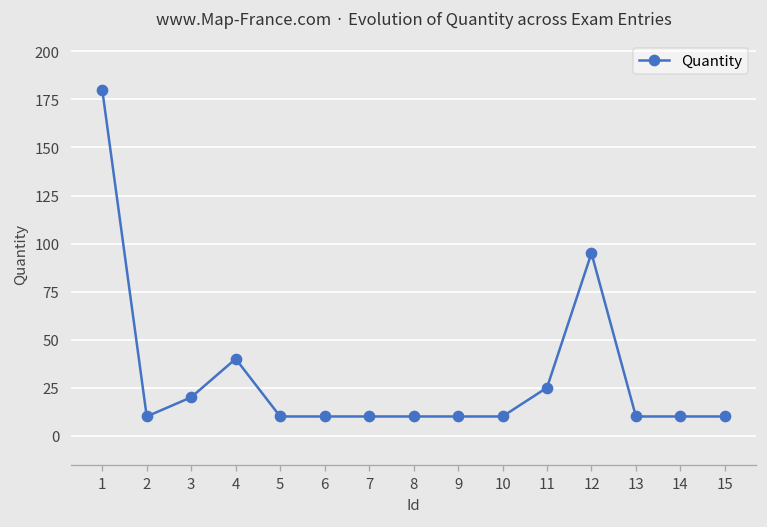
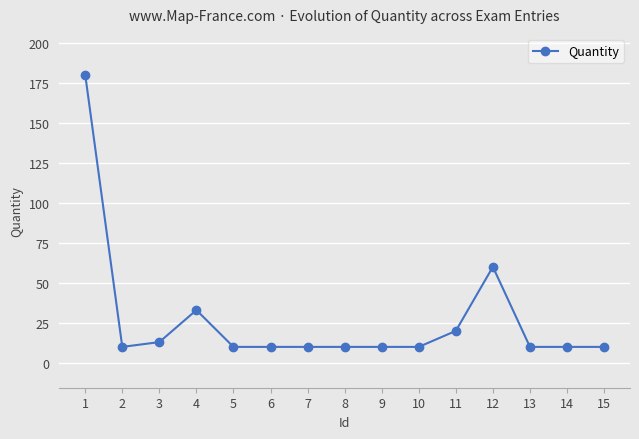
3: 20 -> 13
4: 40 -> 33
11: 25 -> 20
12: 95 -> 60
